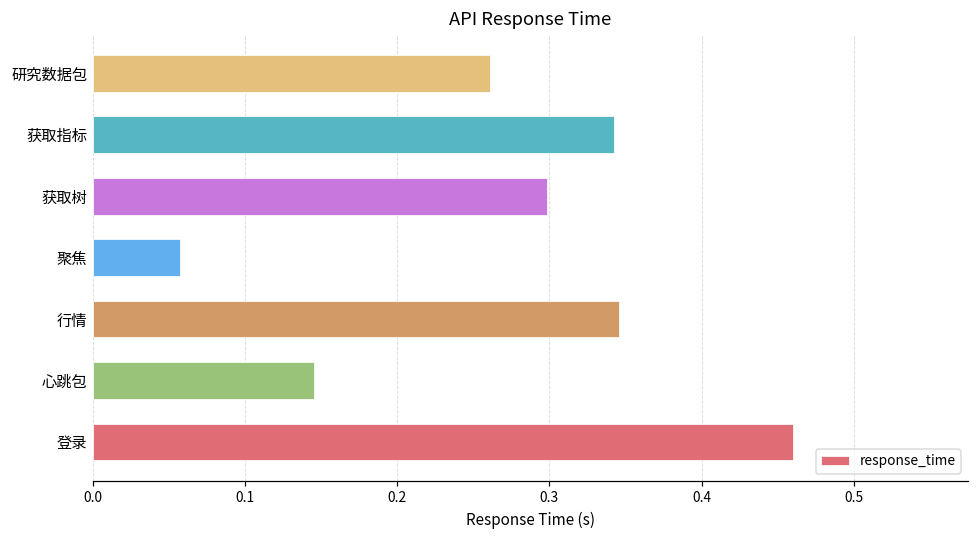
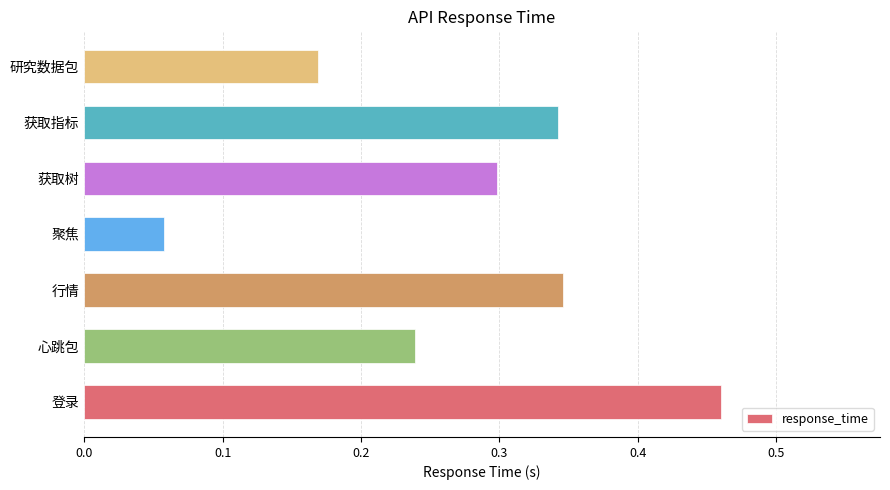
研究数据包: 0.261 -> 0.169
心跳包: 0.146 -> 0.239
